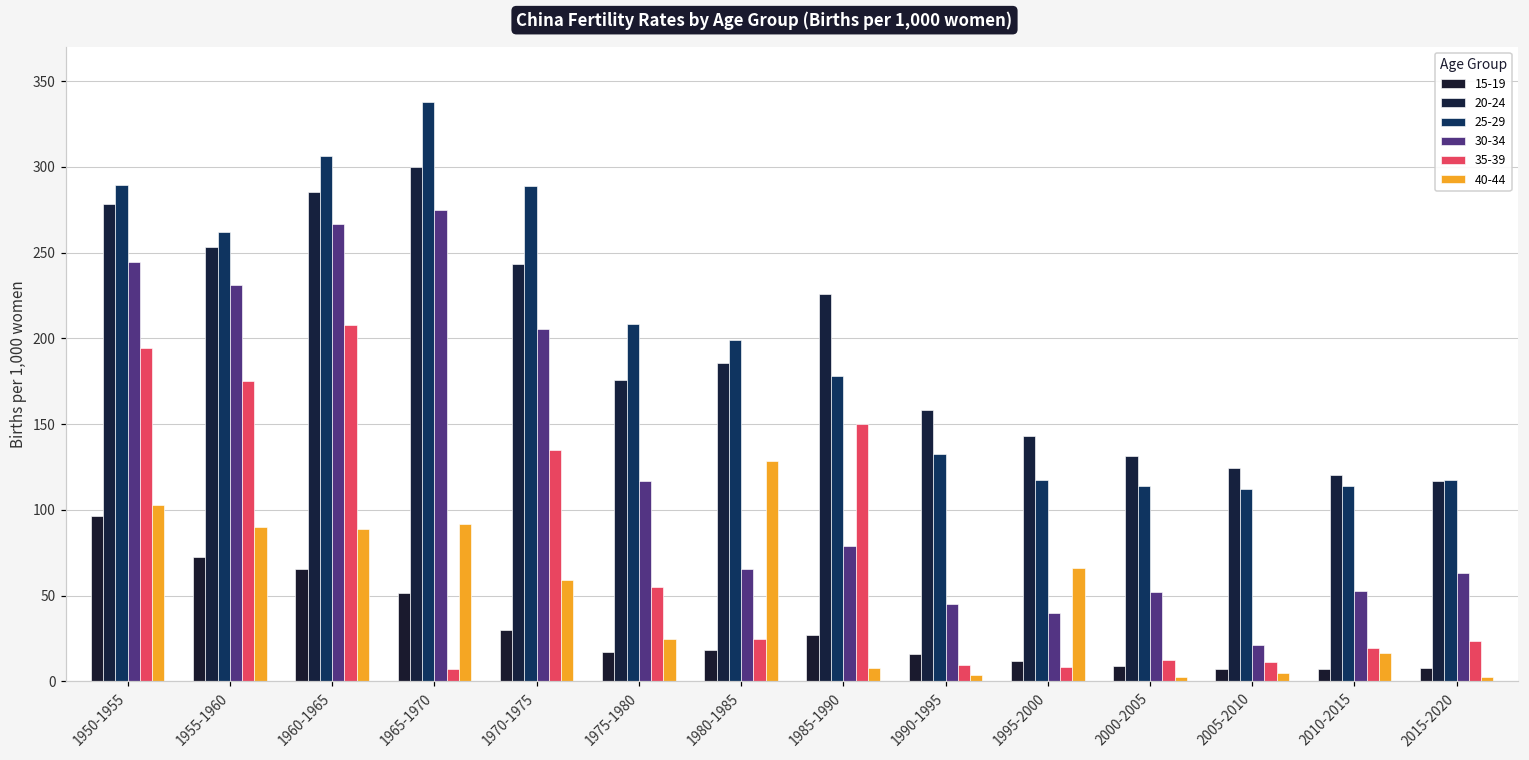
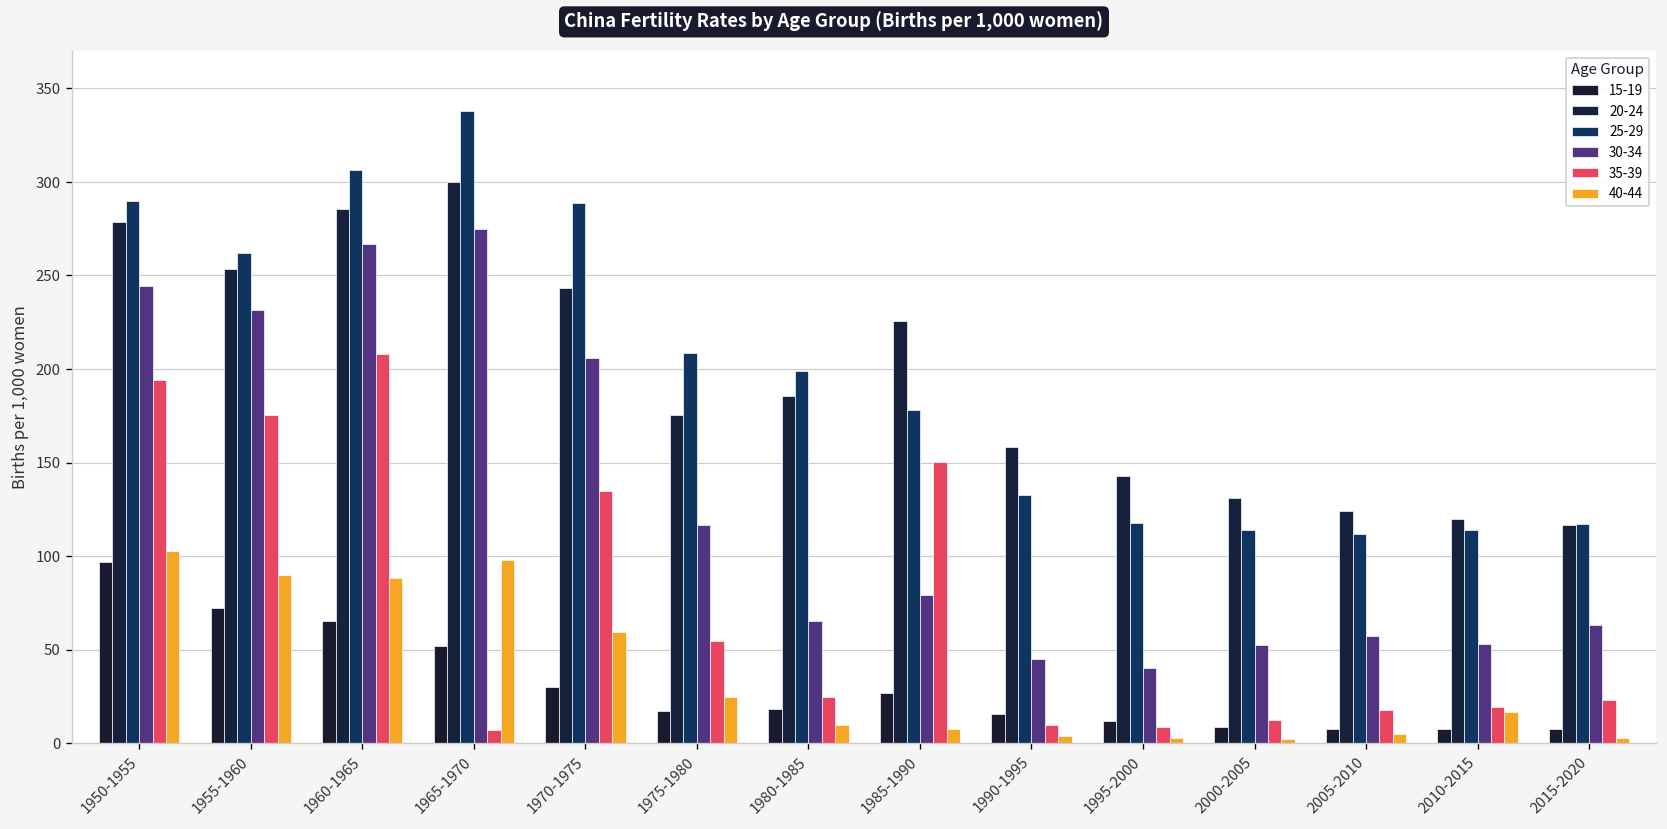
40-44, 1965-1970: 92 -> 98
40-44, 1980-1985: 128 -> 10
40-44, 1995-2000: 66 -> 3
30-34, 2005-2010: 21 -> 57
35-39, 2005-2010: 11 -> 18
